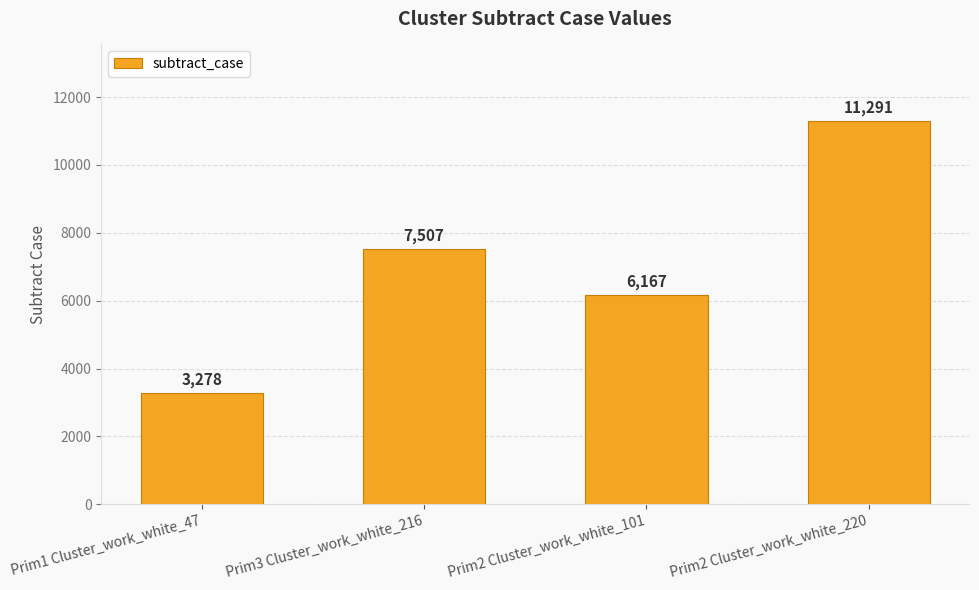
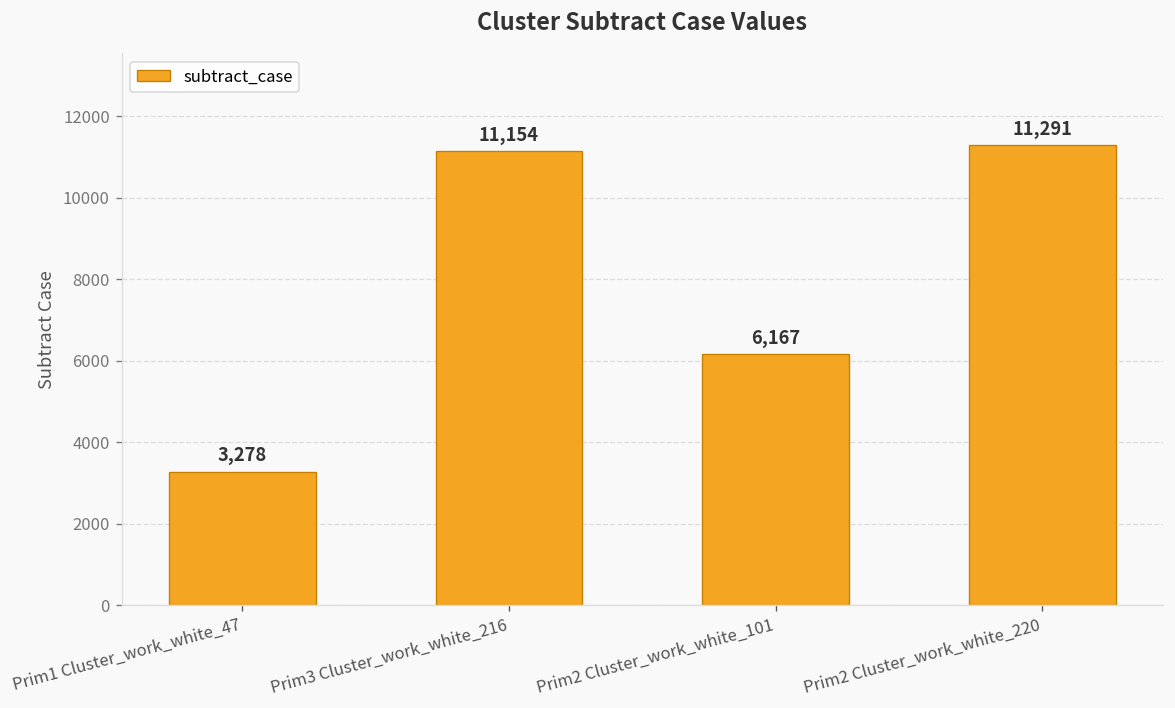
Prim3 Cluster_work_white_216: 7,507 -> 11,154
